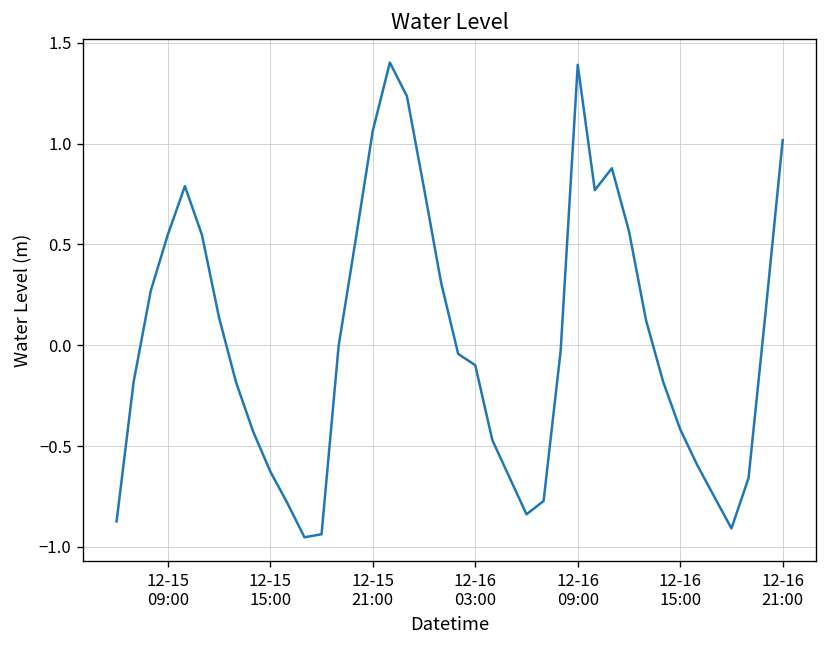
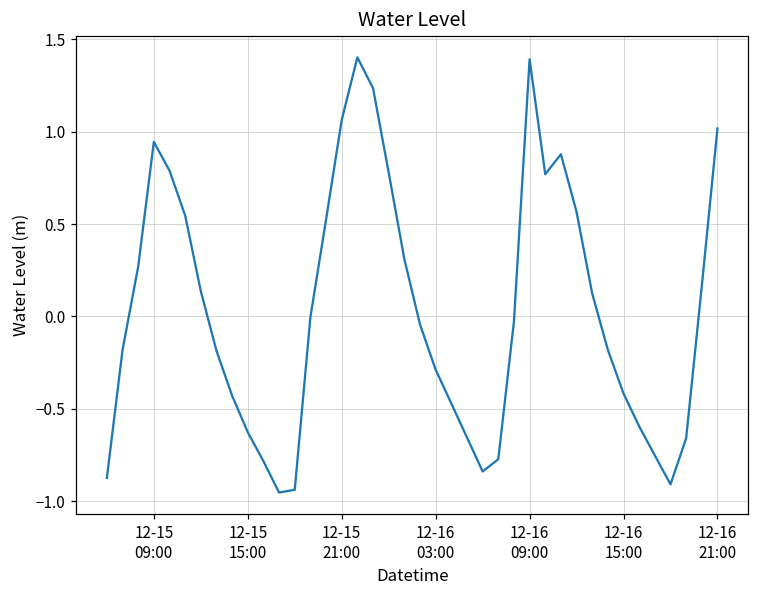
12-15 09:00: 0.55 -> 0.94
12-16 03:00: -0.10 -> -0.29
